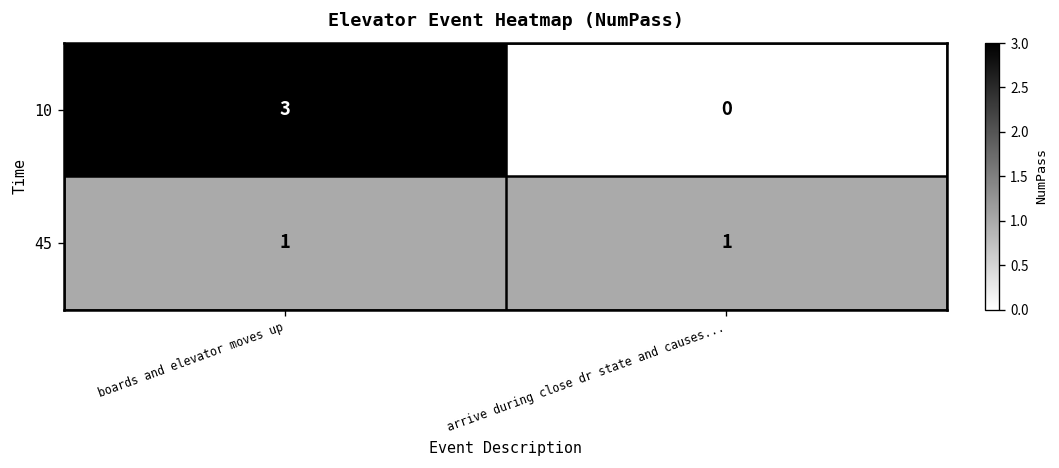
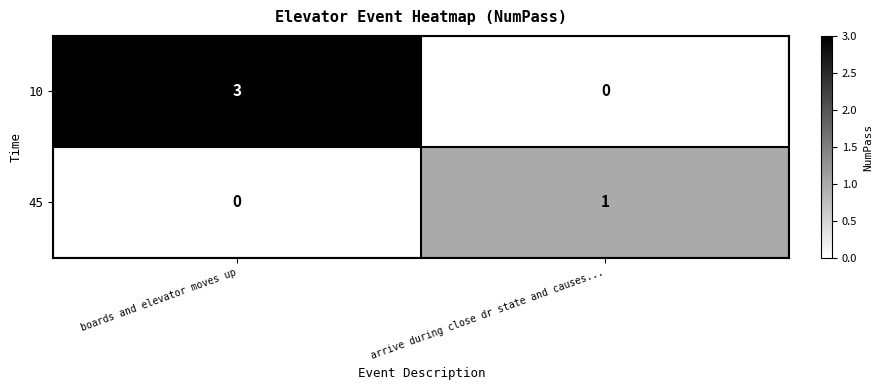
45, boards and elevator moves up: 1 -> 0
